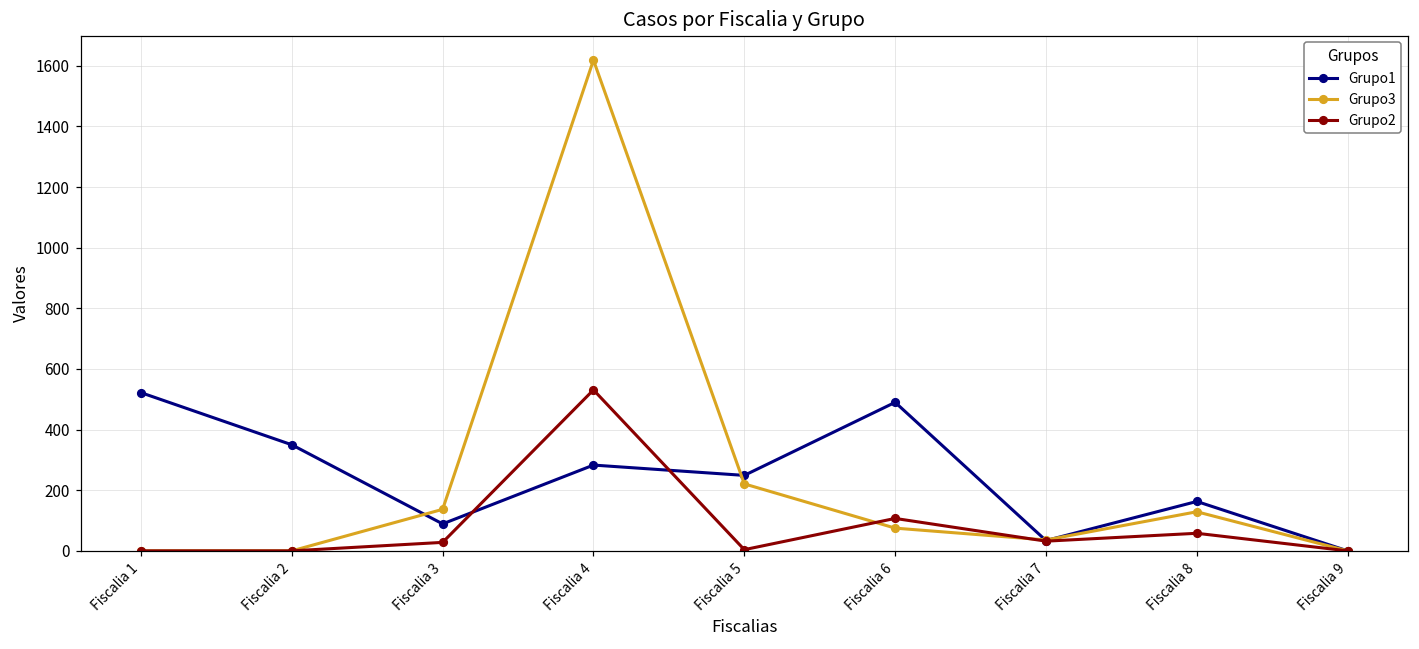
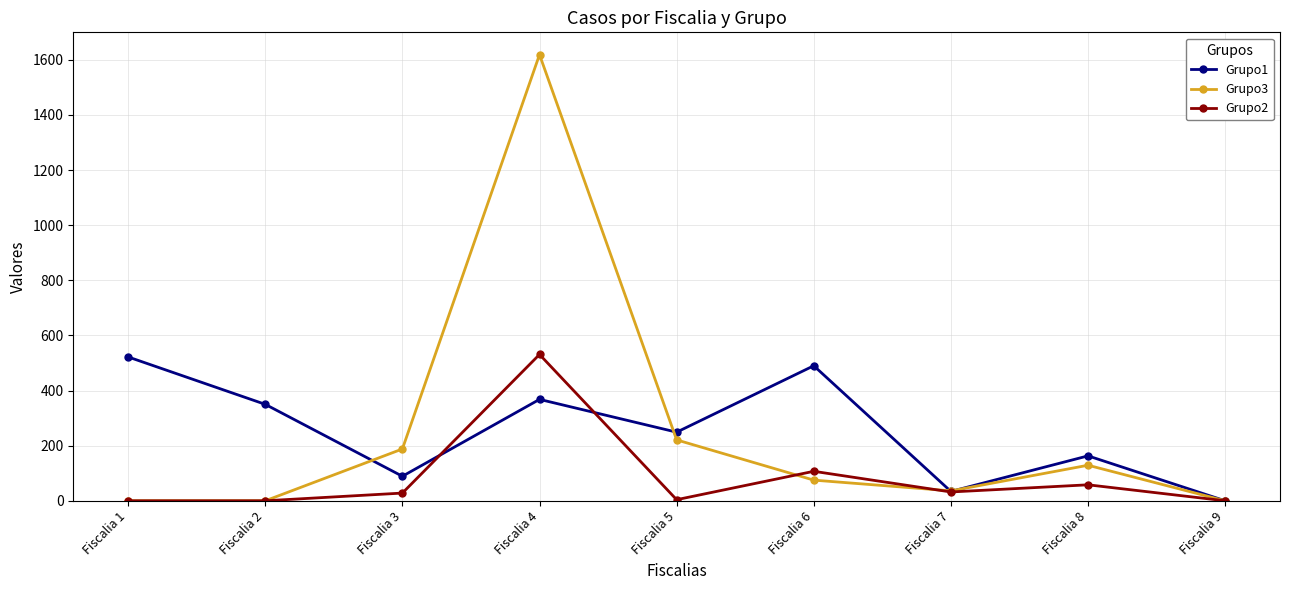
Grupo3, Fiscalia 3: 140 -> 190
Grupo1, Fiscalia 4: 280 -> 370
